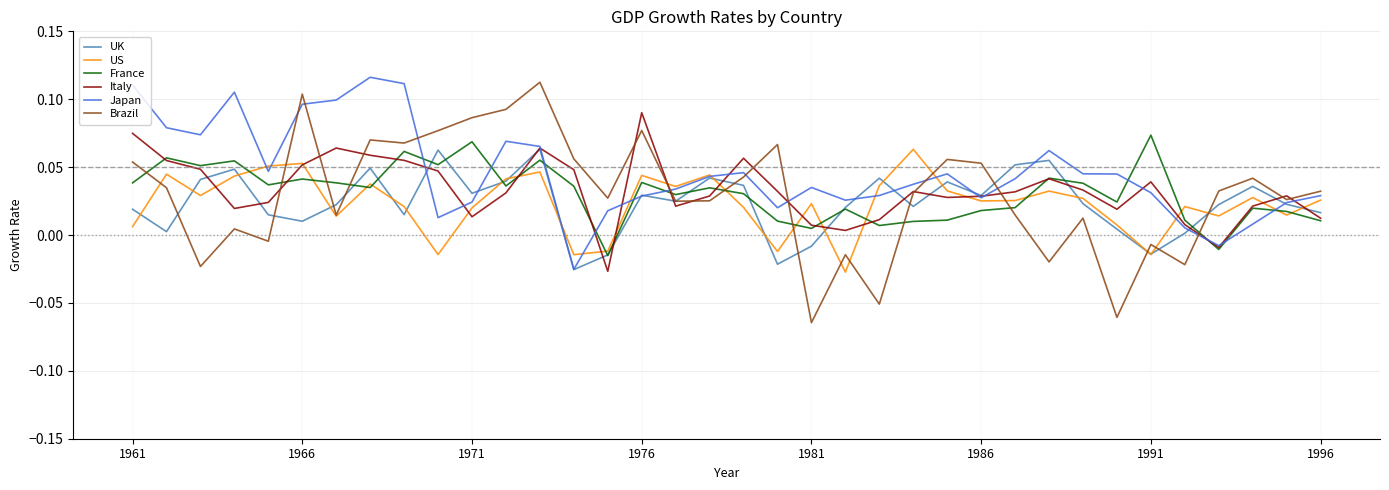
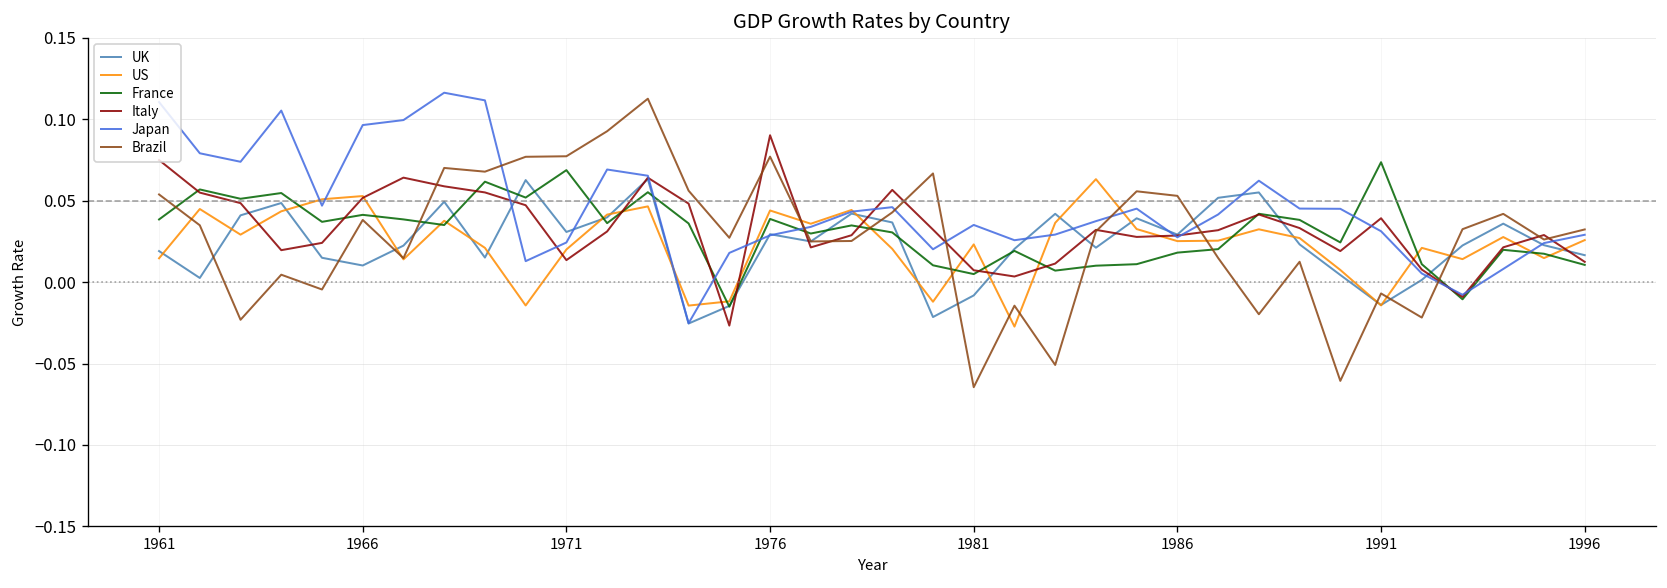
US, 1961: 0.006 -> 0.015
Brazil, 1966: 0.104 -> 0.038
Brazil, 1971: 0.086 -> 0.077
